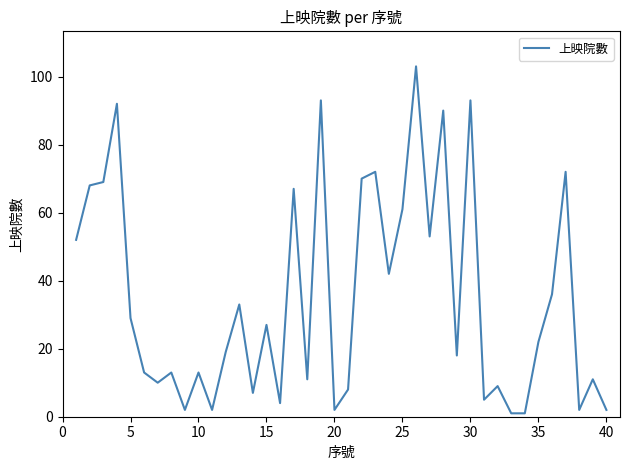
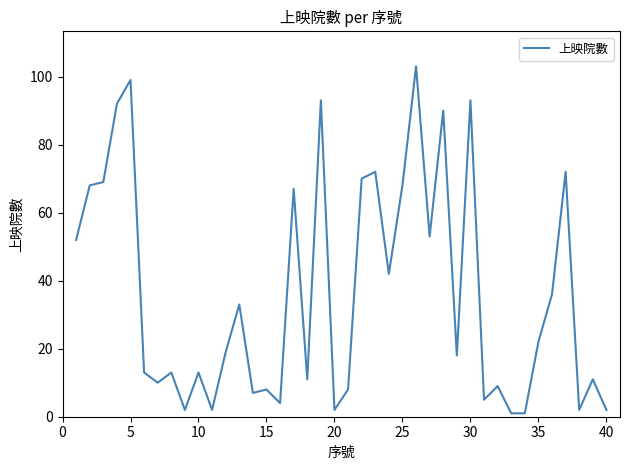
5: 29 -> 99
15: 27 -> 8
25: 61 -> 68
